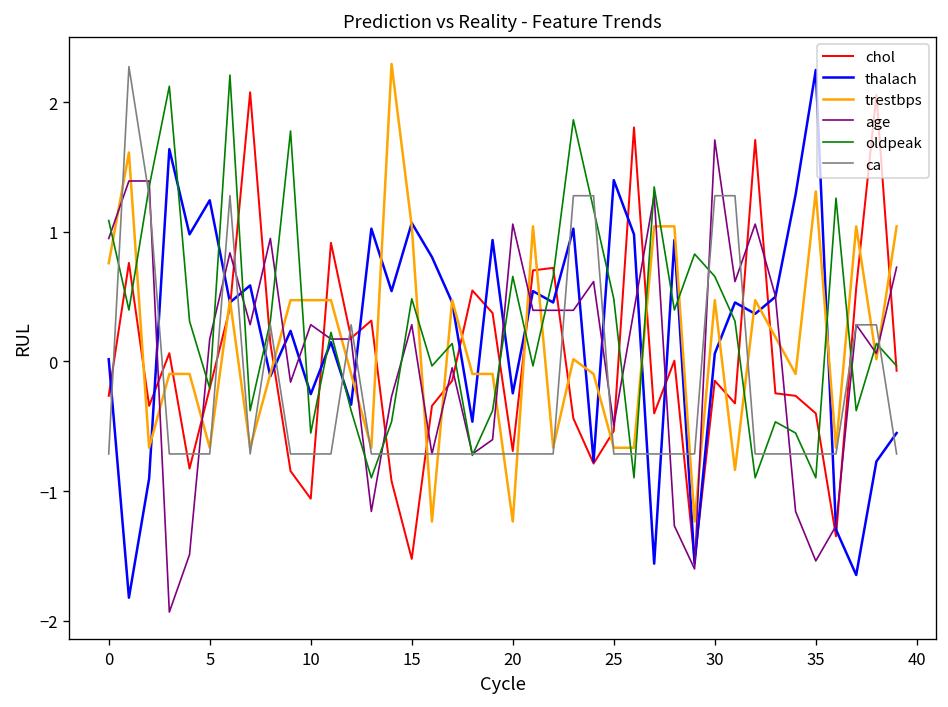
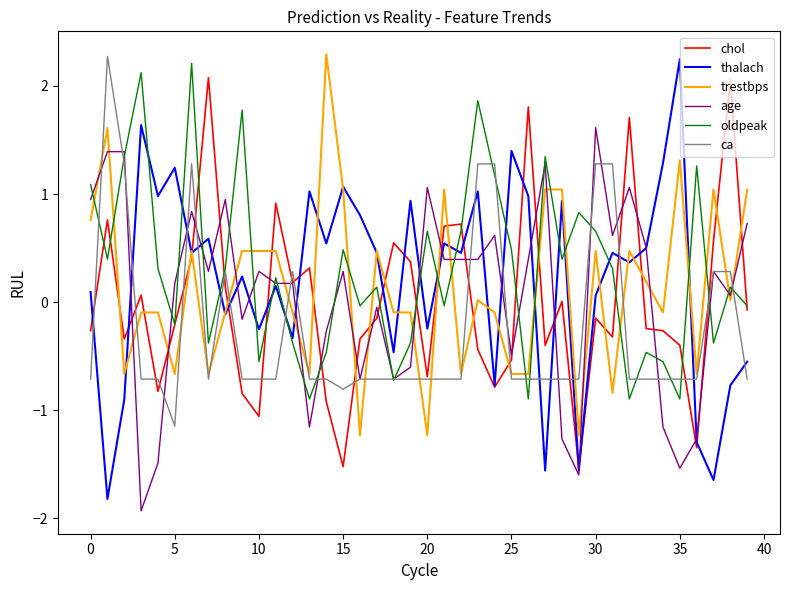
thalach, 0: 0.02 -> 0.09
ca, 5: -0.71 -> -1.15
ca, 15: -0.71 -> -0.81
age, 30: 1.71 -> 1.61
